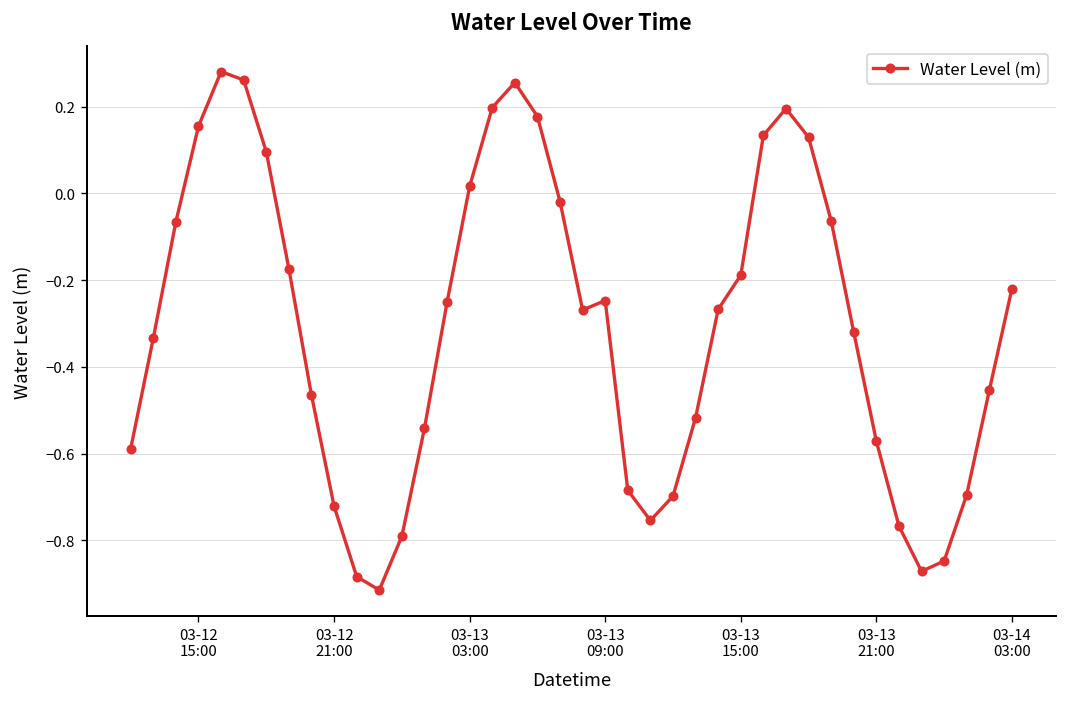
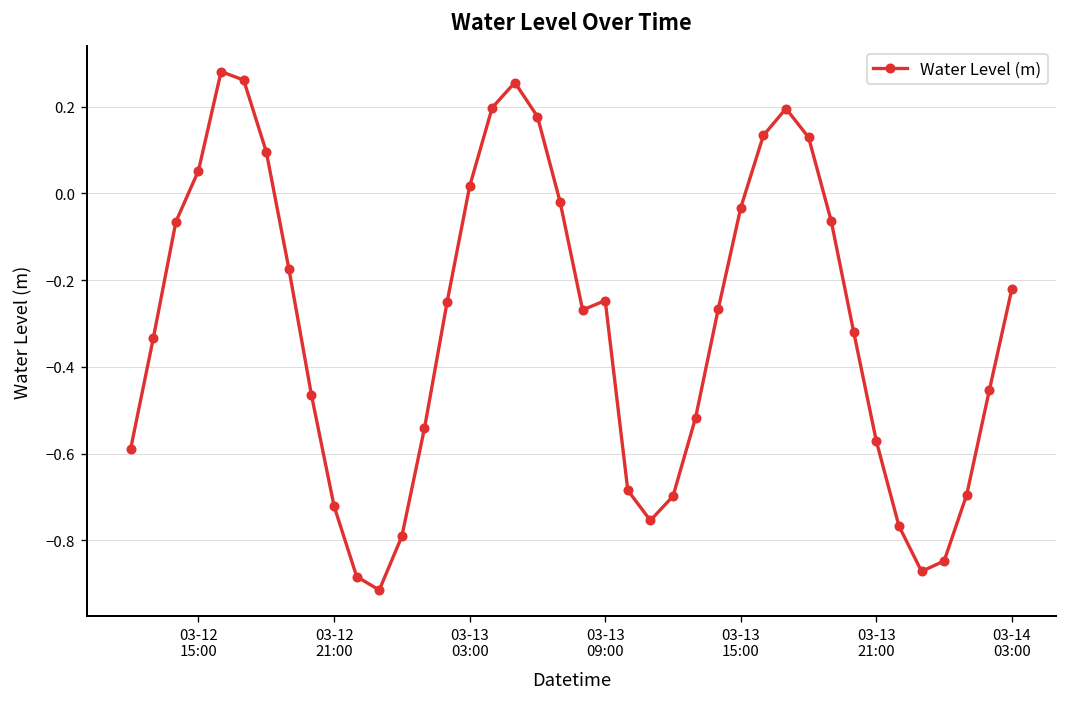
03-12 15:00: 0.16 -> 0.05
03-13 15:00: -0.19 -> -0.03
